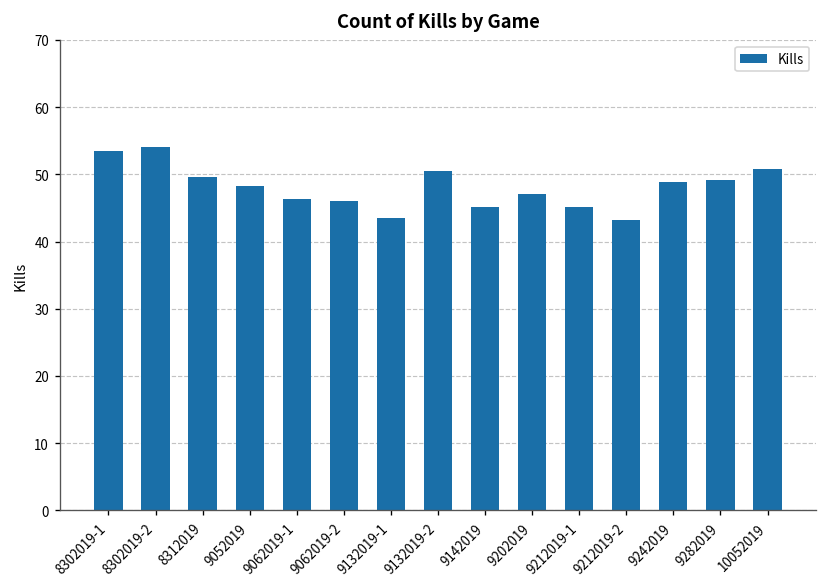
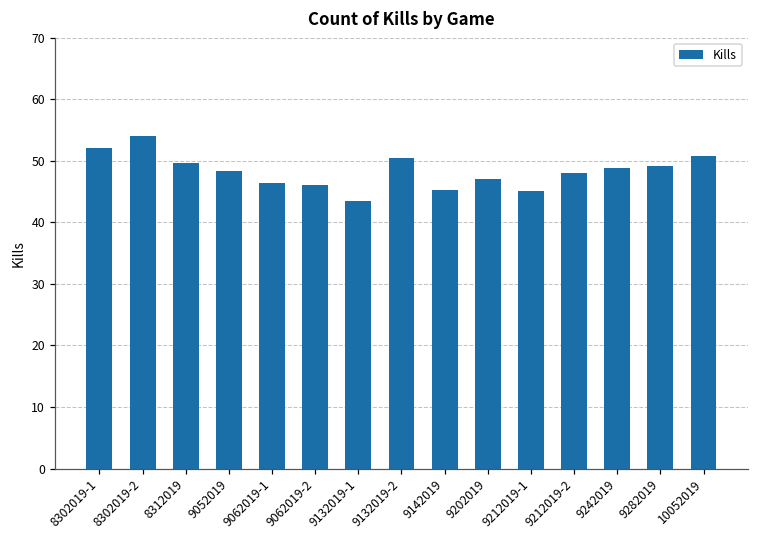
8302019-1: 54 -> 52
9212019-2: 43 -> 48
